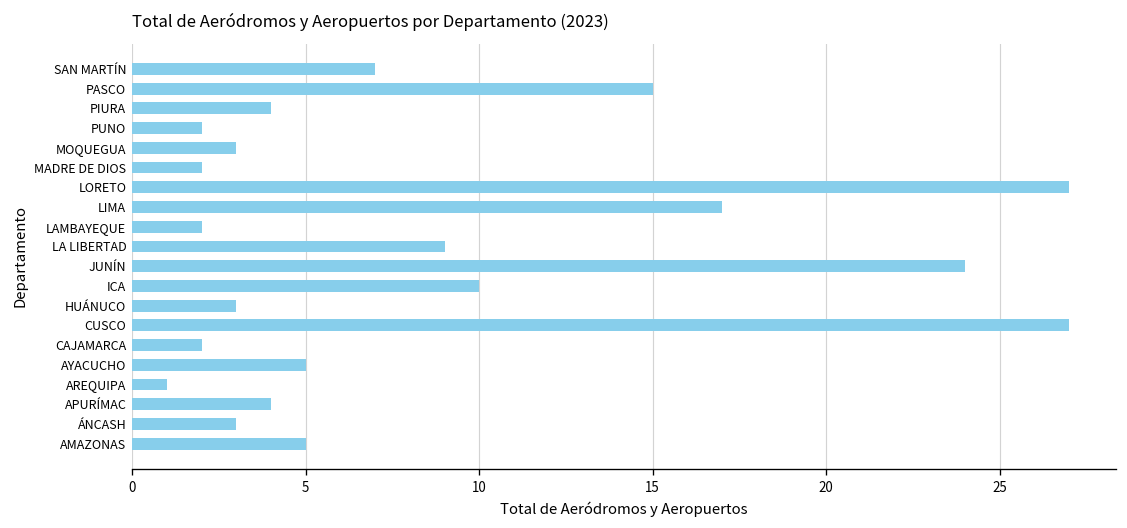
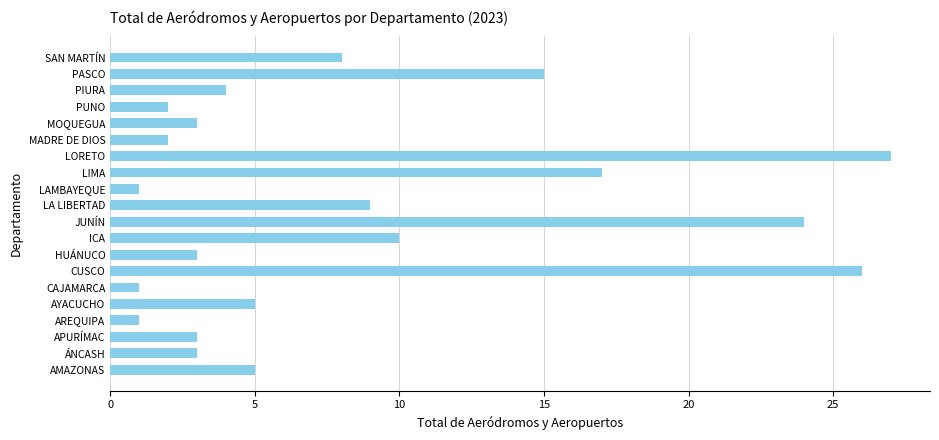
SAN MARTÍN: 7 -> 8
LAMBAYEQUE: 2 -> 1
CUSCO: 27 -> 26
CAJAMARCA: 2 -> 1
APURÍMAC: 4 -> 3
